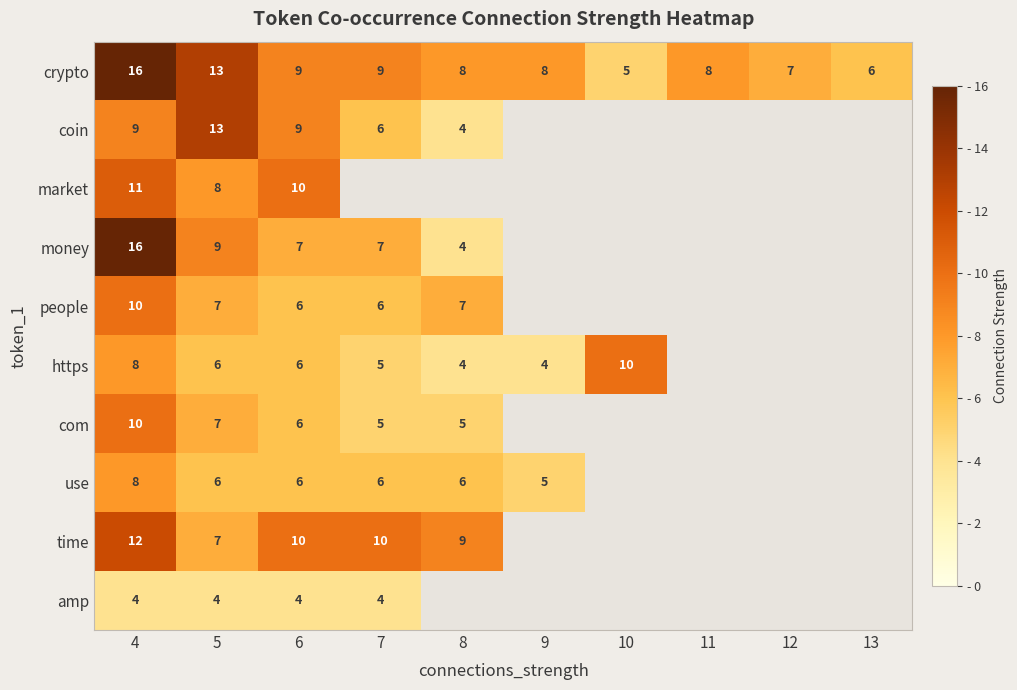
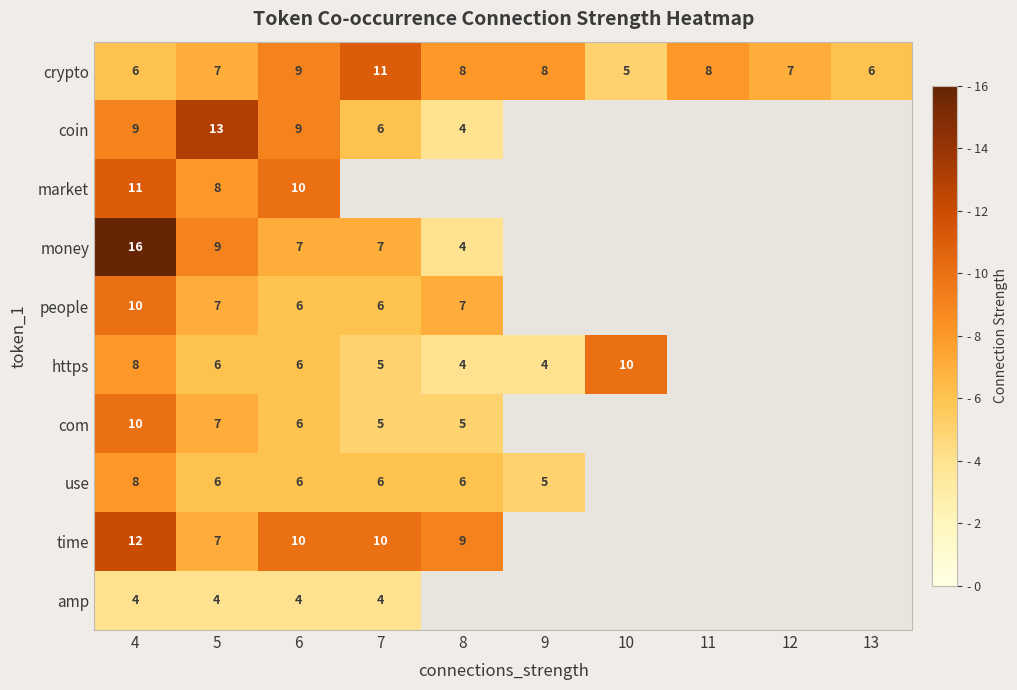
crypto, 4: 16 -> 6
crypto, 5: 13 -> 7
crypto, 7: 9 -> 11
